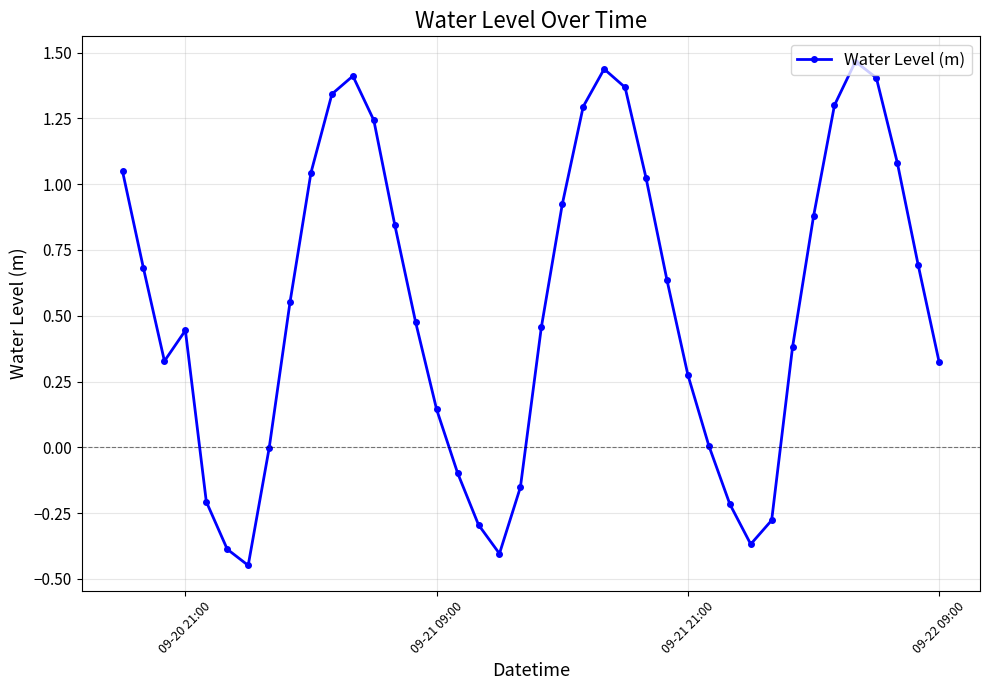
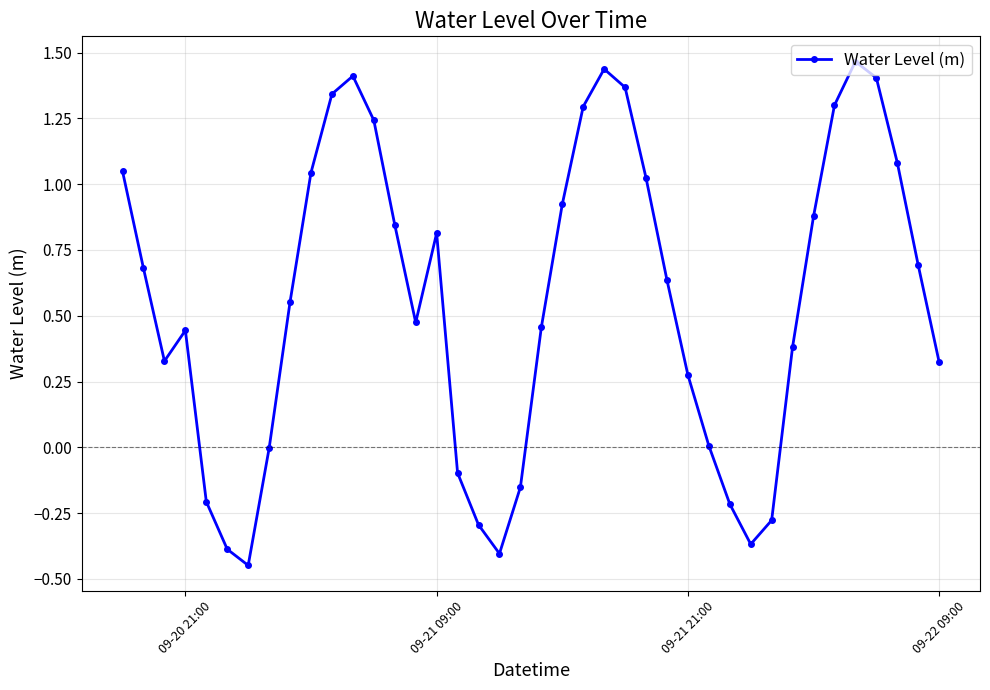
09-21 09:00: 0.14 -> 0.81
